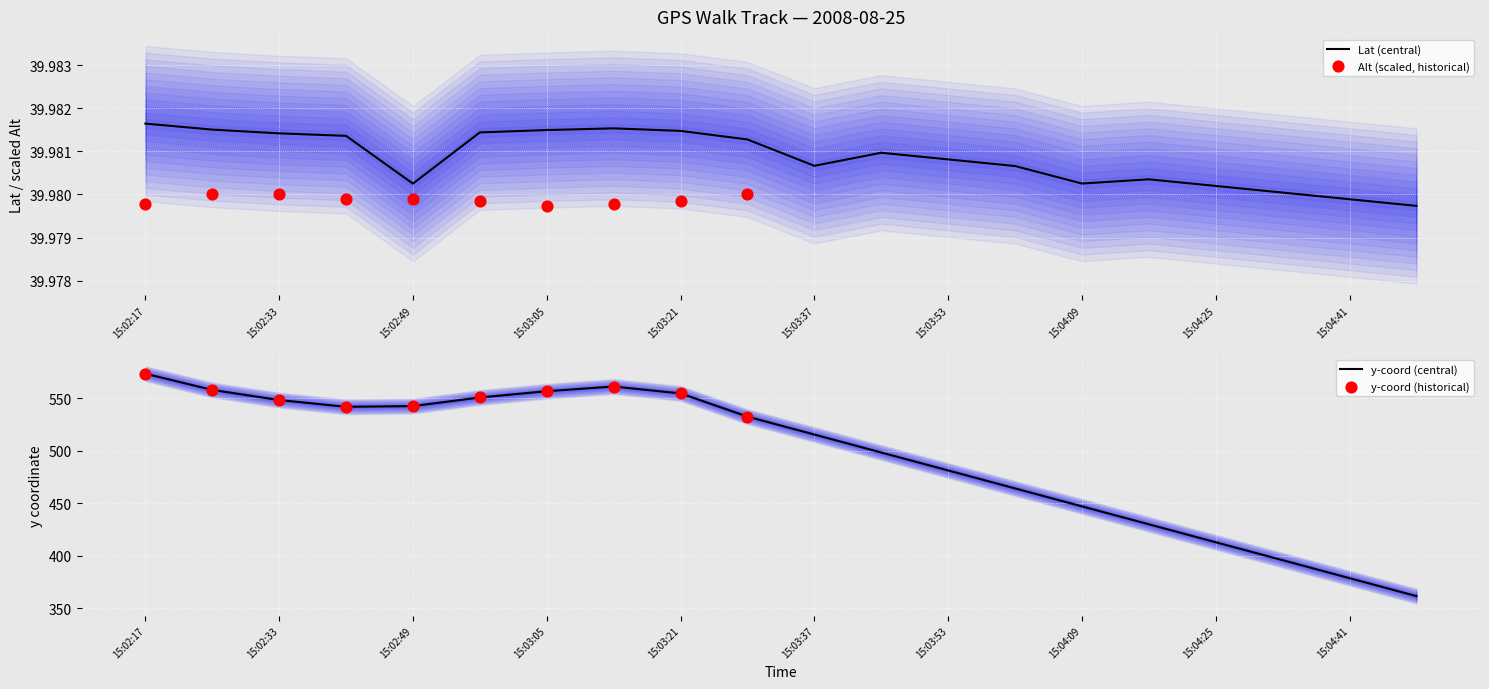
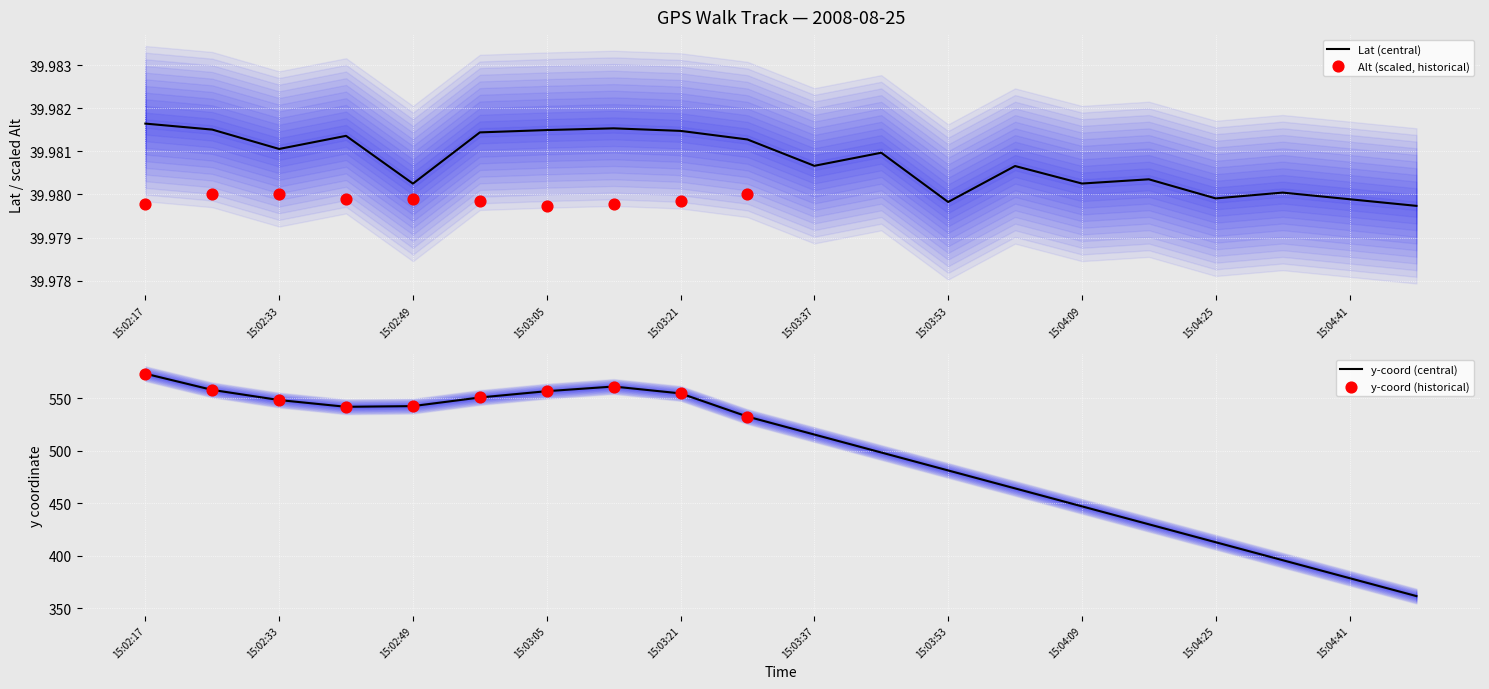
GPS Walk Track — 2008-08-25, Lat (central), 15:02:33: 39.9814 -> 39.9811
GPS Walk Track — 2008-08-25, Lat (central), 15:03:53: 39.9808 -> 39.9798
GPS Walk Track — 2008-08-25, Lat (central), 15:04:25: 39.9802 -> 39.9799
